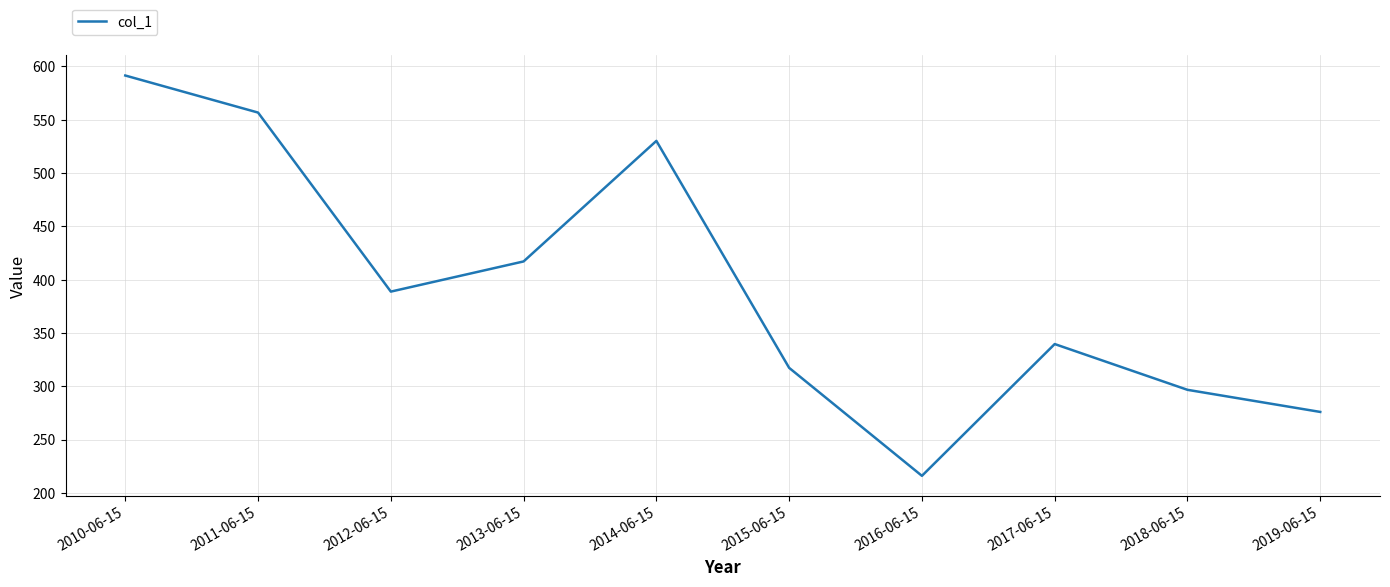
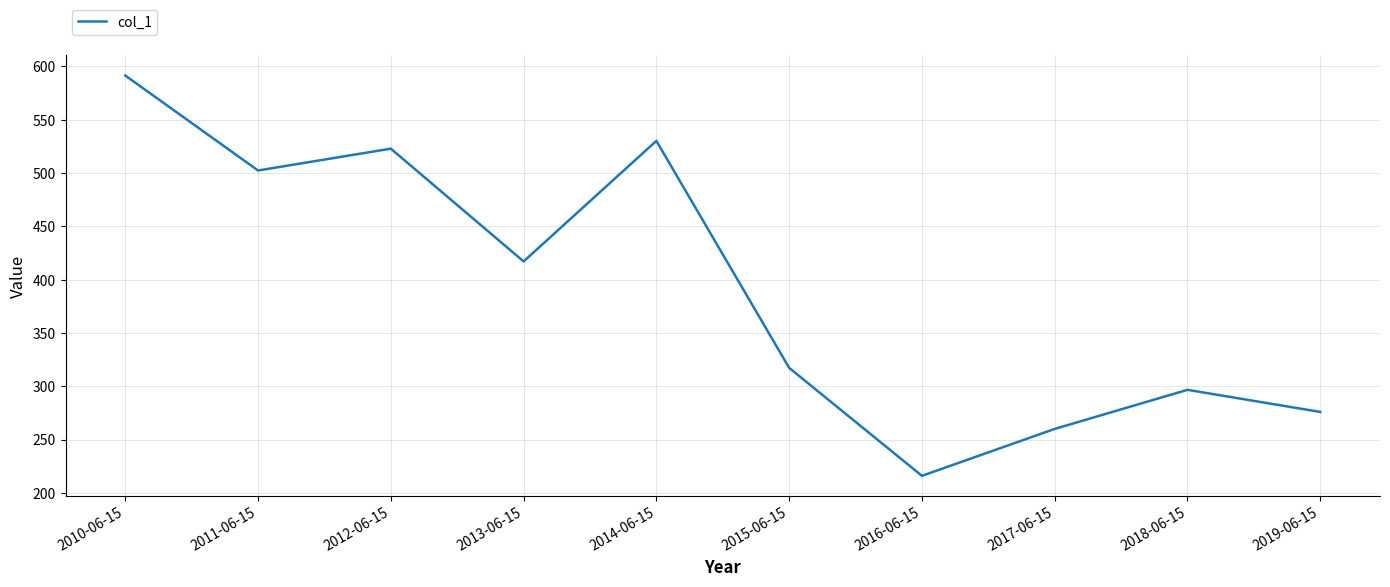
2011-06-15: 557 -> 502
2012-06-15: 389 -> 523
2017-06-15: 340 -> 260
